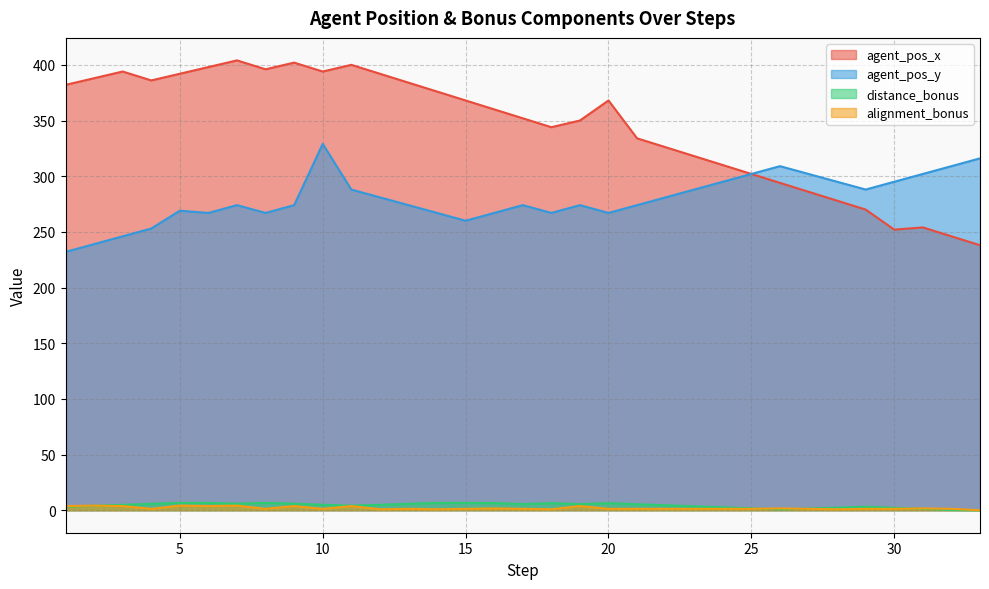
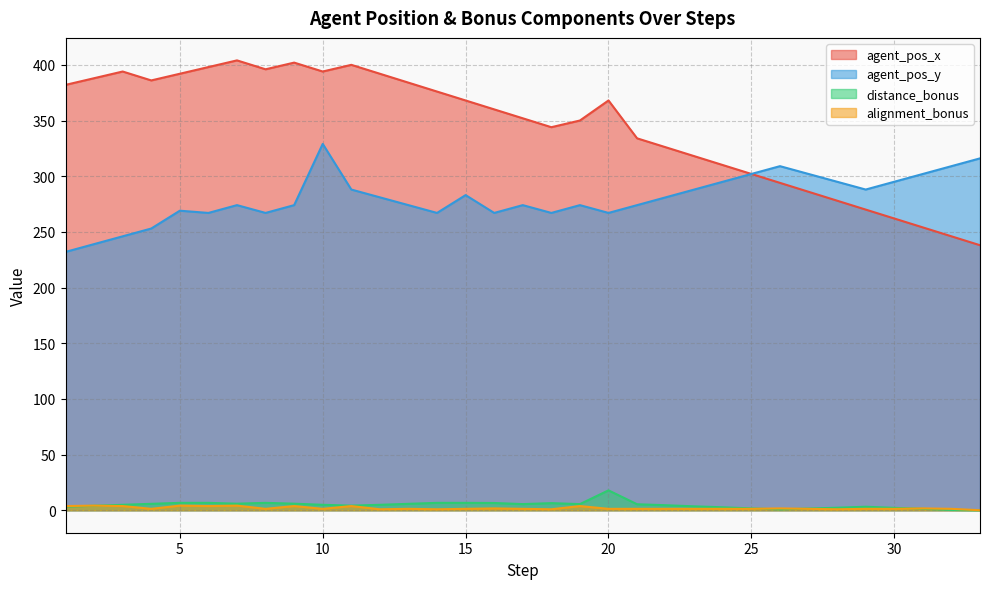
agent_pos_y, 15: 260 -> 283
distance_bonus, 20: 6 -> 18
agent_pos_x, 30: 252 -> 262
